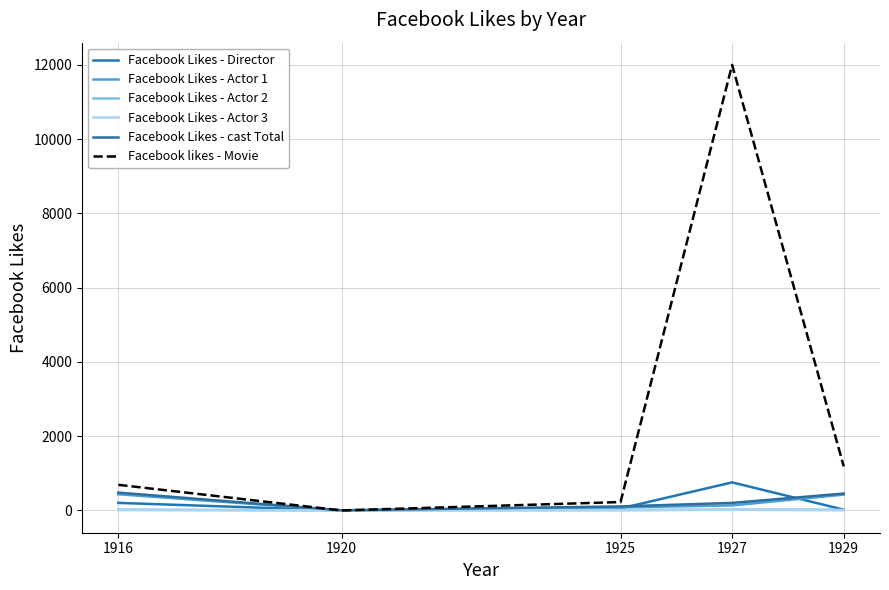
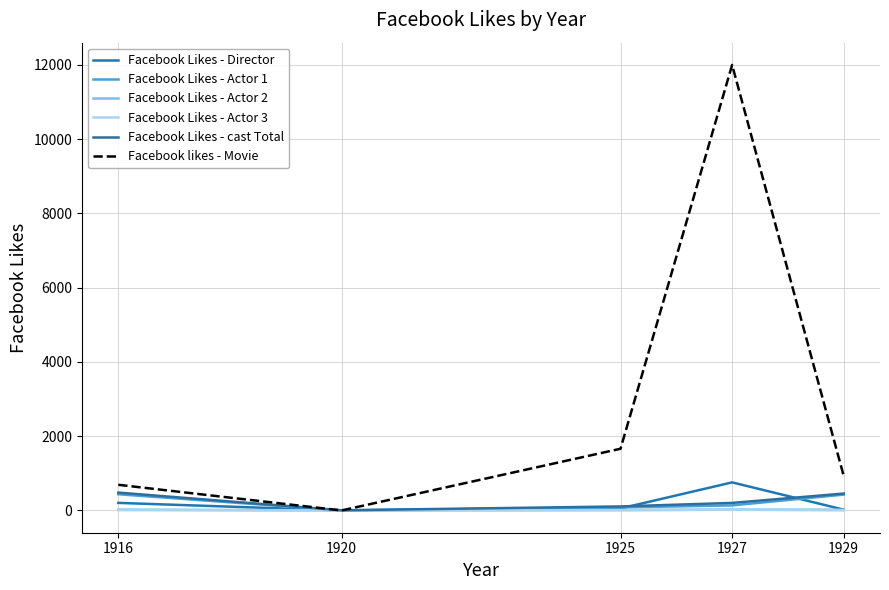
Facebook likes - Movie, 1925: 200 -> 1700
Facebook likes - Movie, 1929: 1200 -> 900
